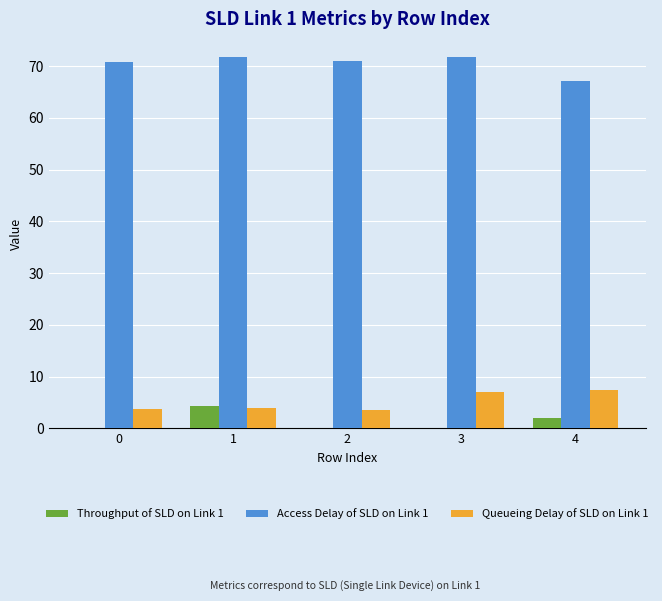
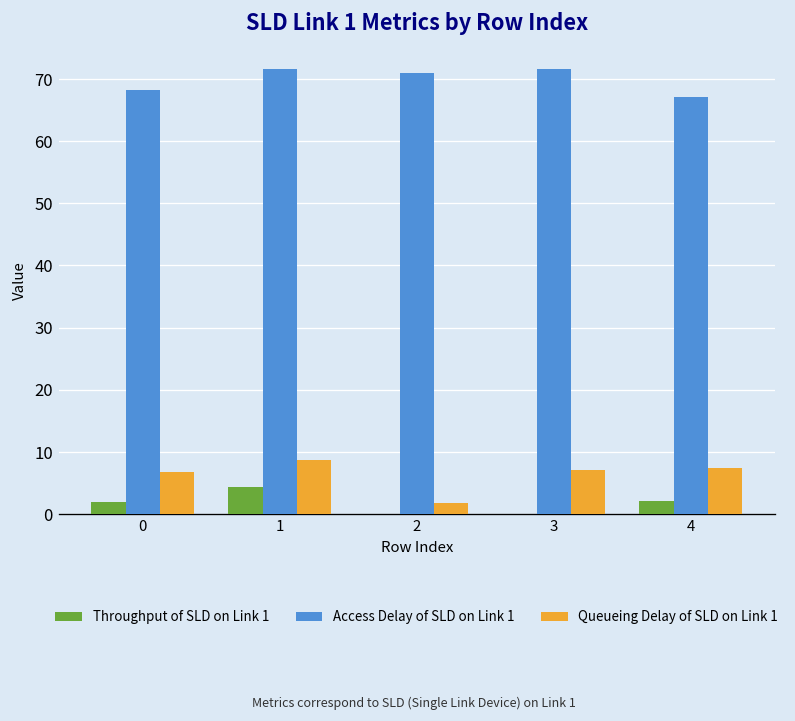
Throughput of SLD on Link 1, 0: 0 -> 2
Access Delay of SLD on Link 1, 0: 71 -> 68
Queueing Delay of SLD on Link 1, 0: 4 -> 7
Queueing Delay of SLD on Link 1, 1: 4 -> 9
Queueing Delay of SLD on Link 1, 2: 4 -> 2
